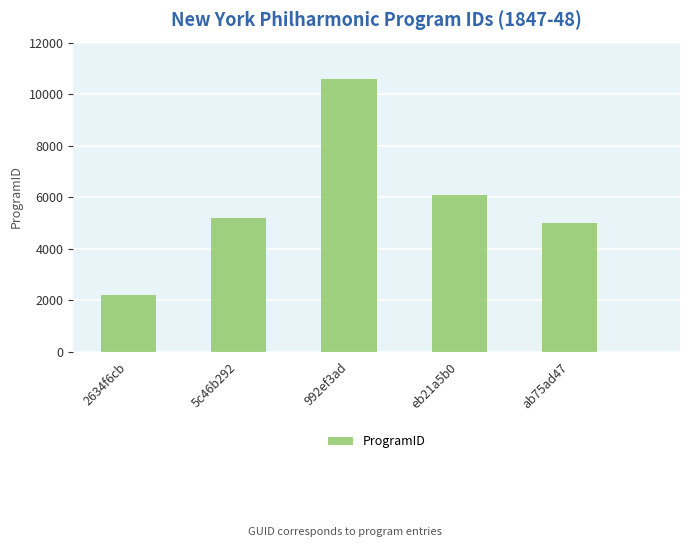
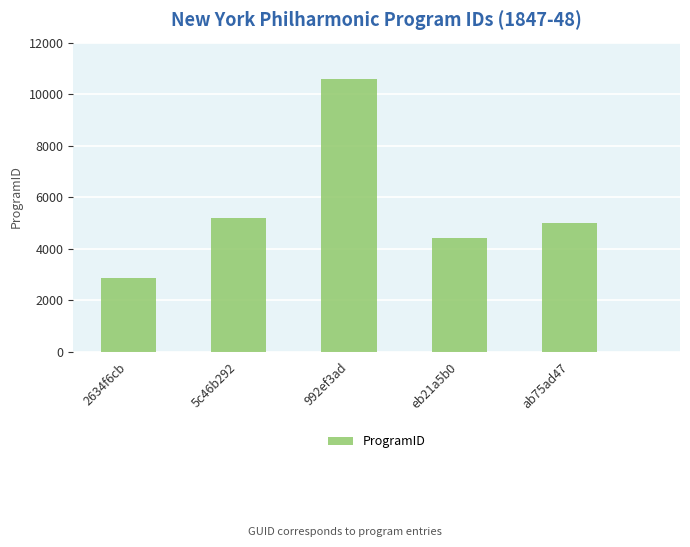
2634f6cb: 2200 -> 2800
eb21a5b0: 6100 -> 4400
